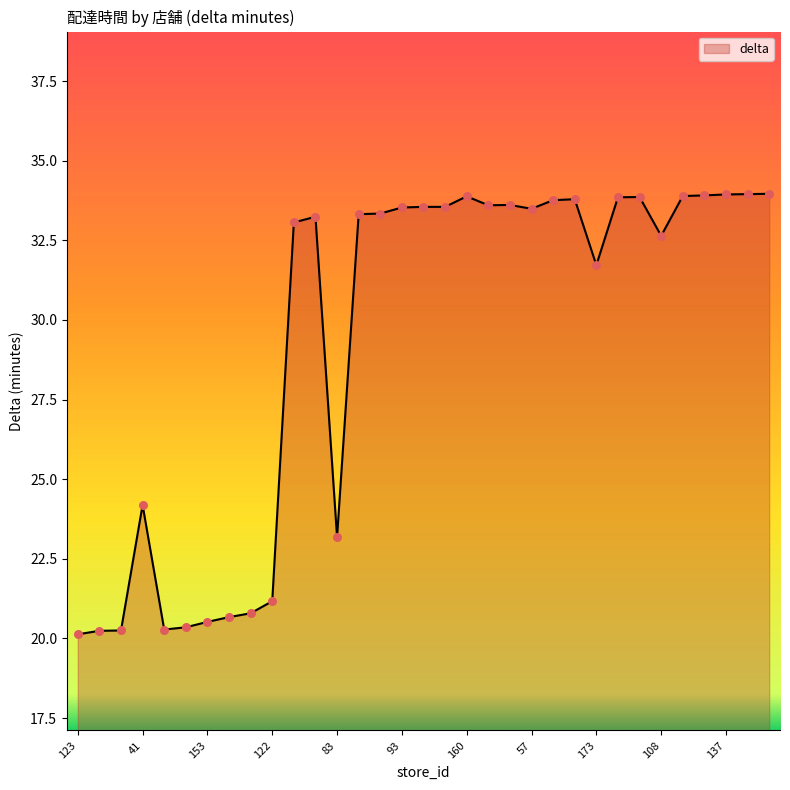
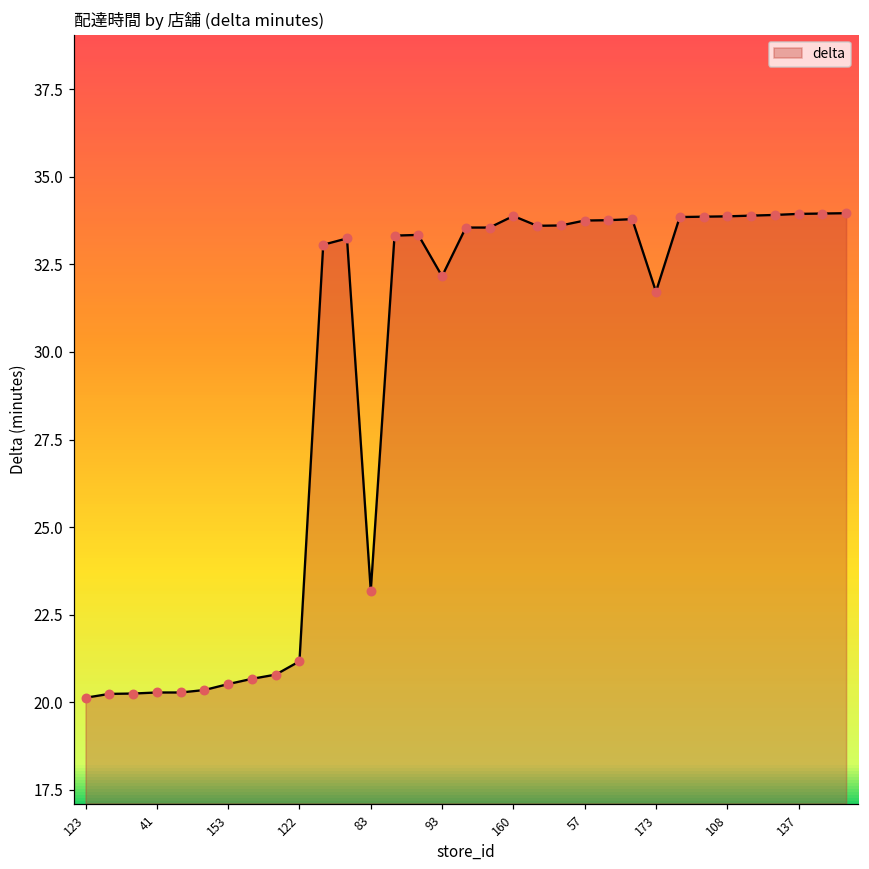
41: 24.2 -> 20.3
93: 33.5 -> 32.2
57: 33.5 -> 33.8
108: 32.6 -> 33.9
